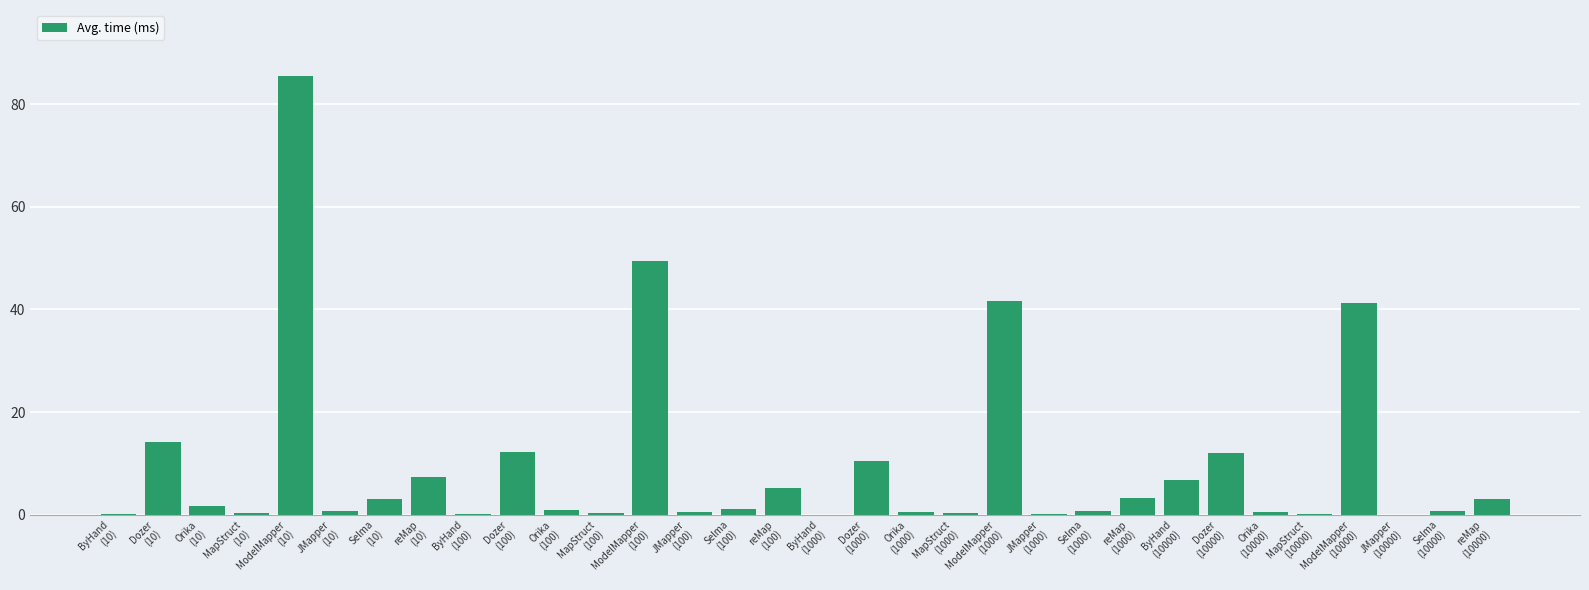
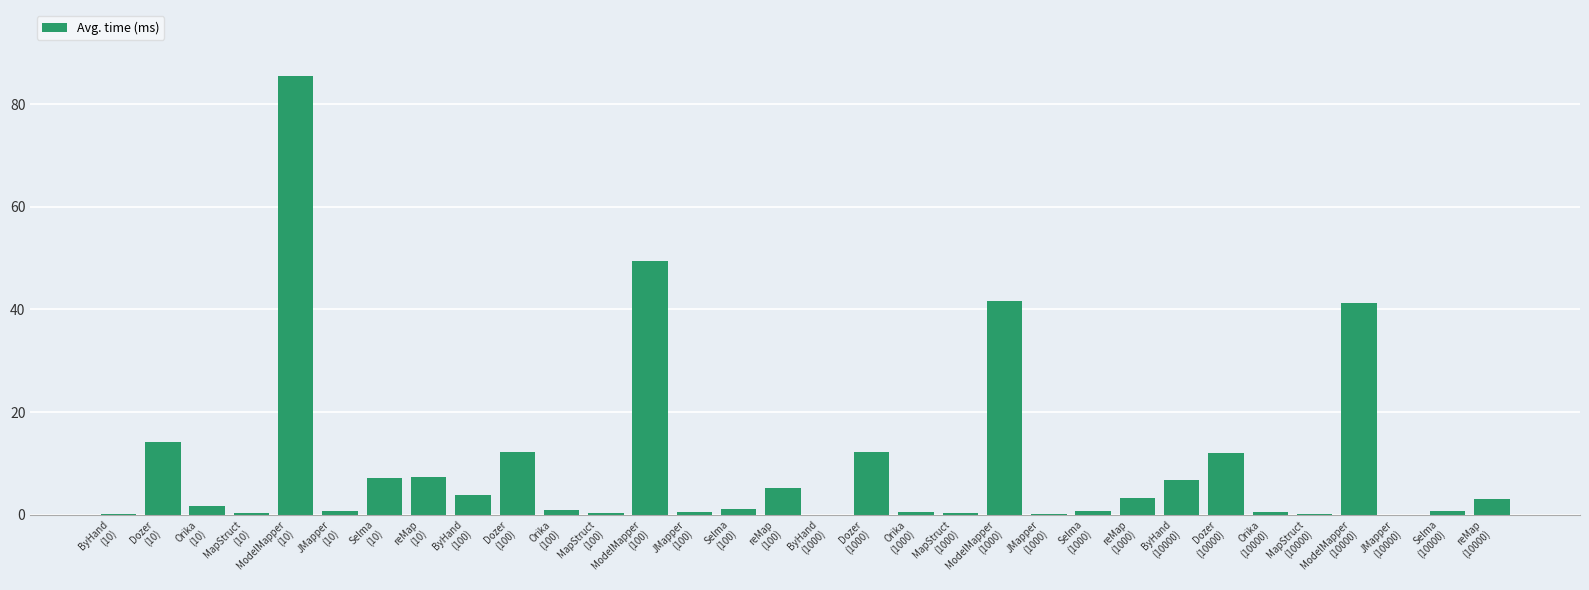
Selma (10): 3 -> 7
ByHand (100): 0 -> 4
Dozer (1000): 10 -> 12
